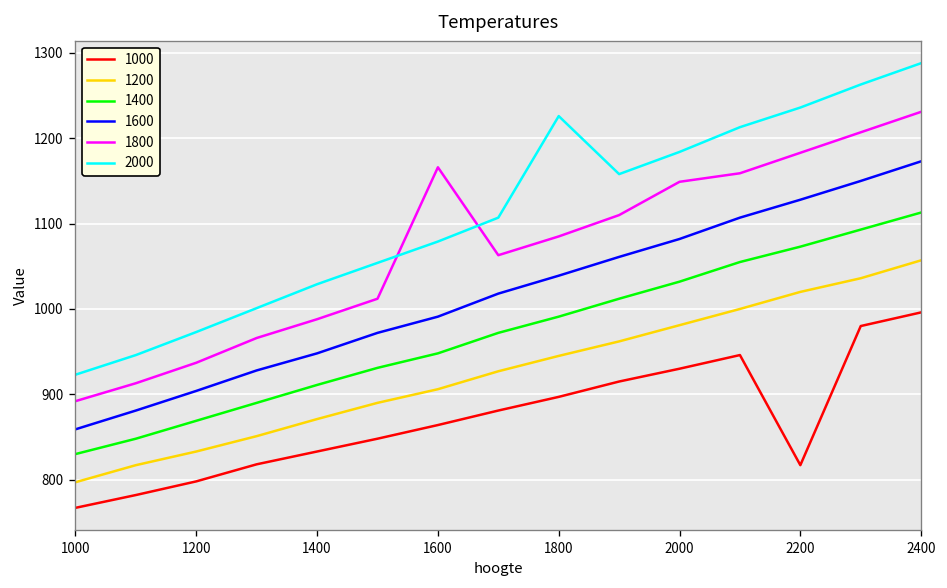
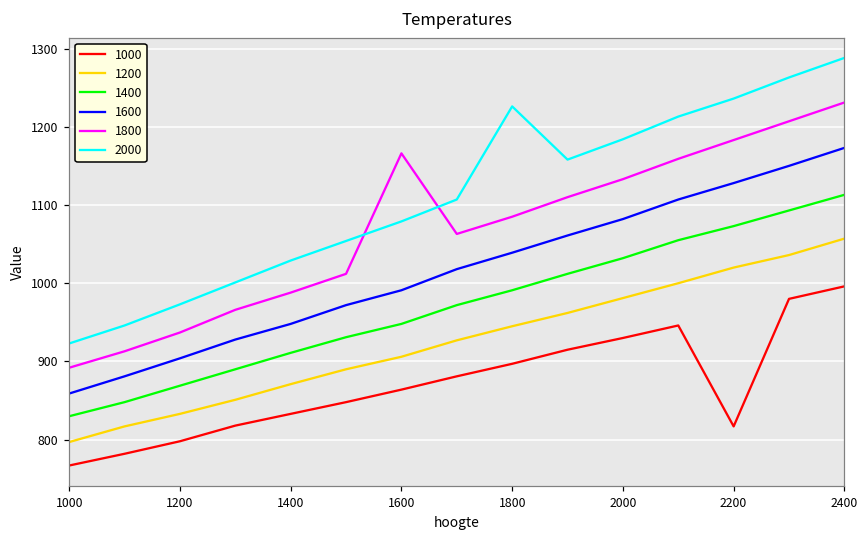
1800, 2000: 1150 -> 1130
